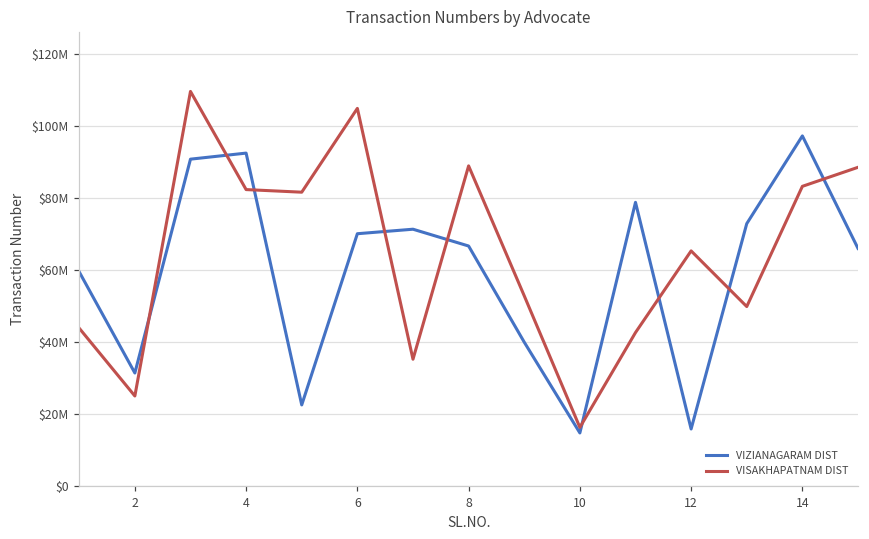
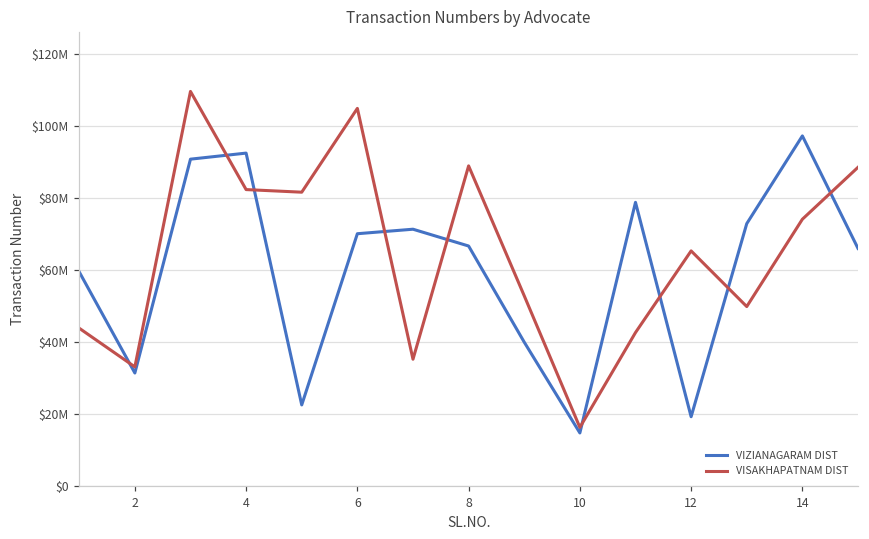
VISAKHAPATNAM DIST, 2: $25000000 -> $33000000
VIZIANAGARAM DIST, 12: $16000000 -> $19000000
VISAKHAPATNAM DIST, 14: $83000000 -> $74000000
